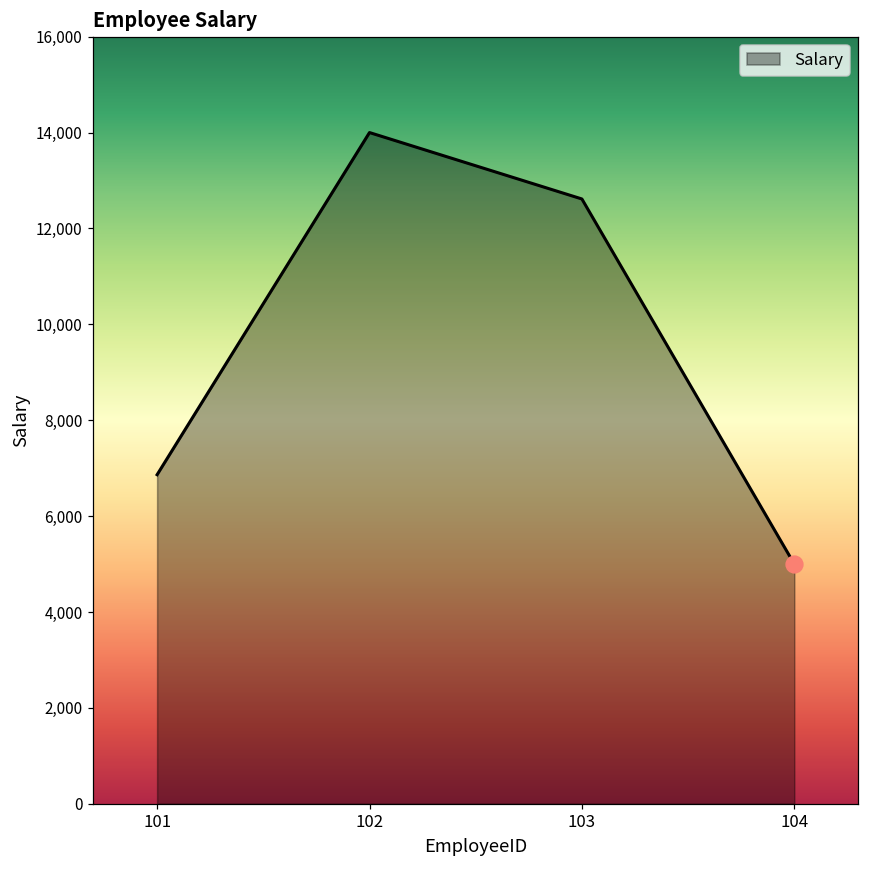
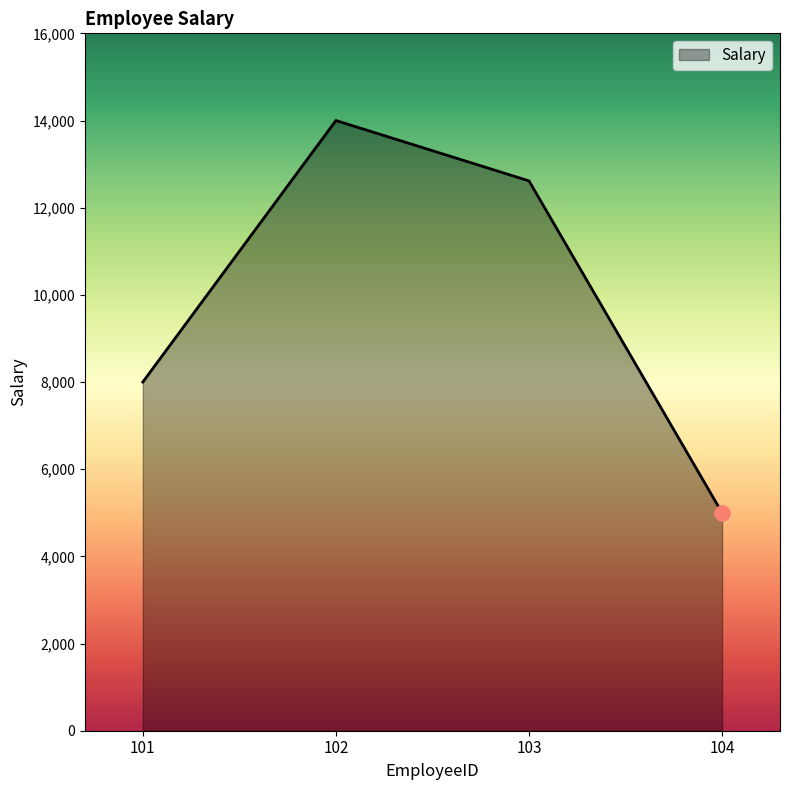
Salary, 101: 6,900 -> 8,000
